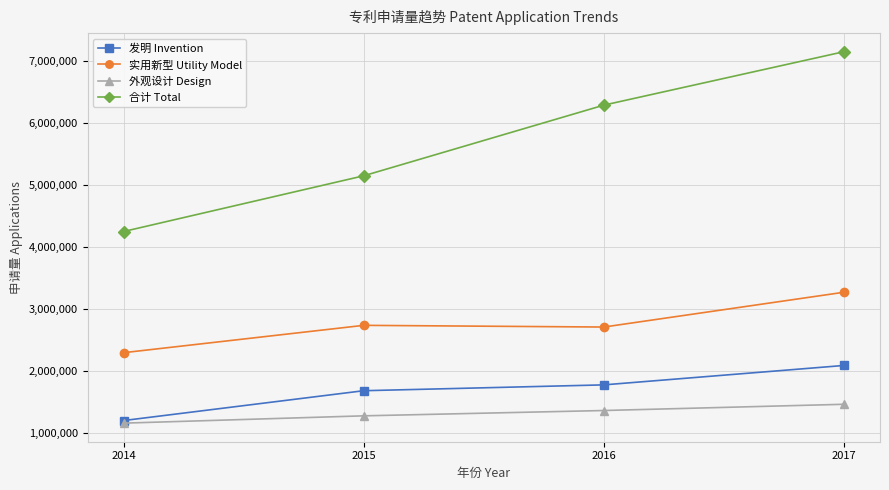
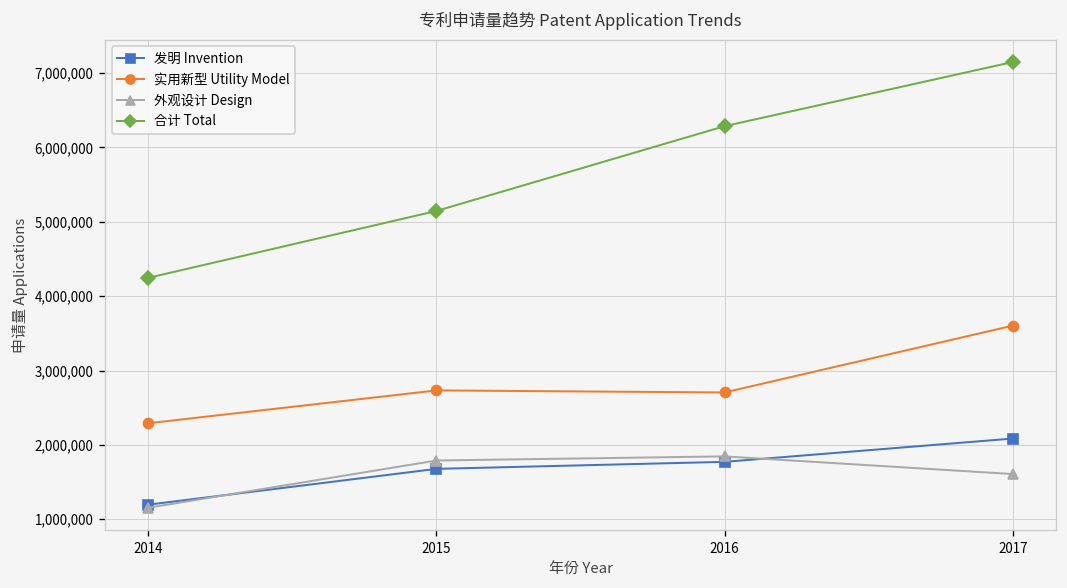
外观设计 Design, 2015: 1,300,000 -> 1,800,000
外观设计 Design, 2016: 1,400,000 -> 1,800,000
实用新型 Utility Model, 2017: 3,300,000 -> 3,600,000
外观设计 Design, 2017: 1,500,000 -> 1,600,000
